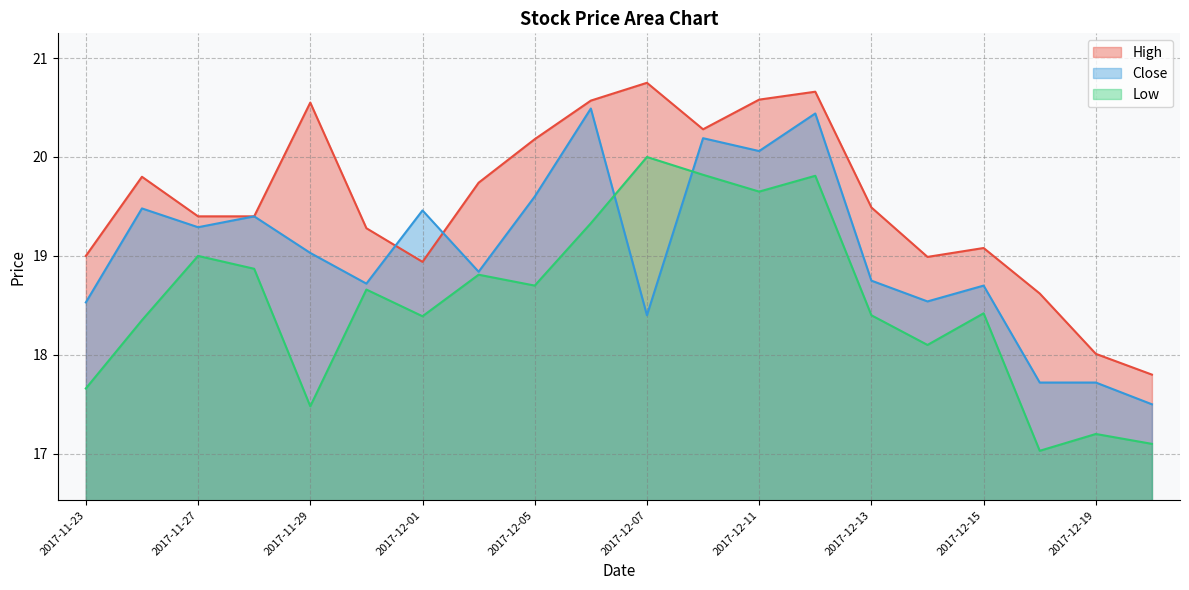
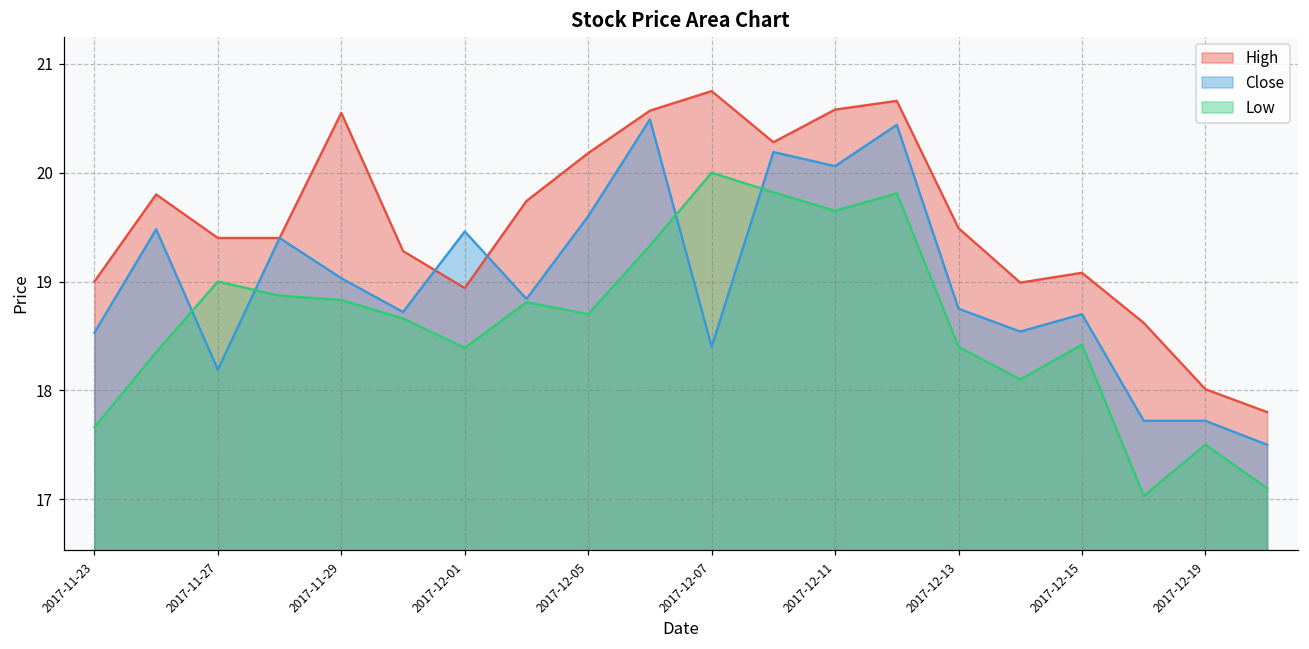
Close, 2017-11-27: 19.3 -> 18.2
Low, 2017-11-29: 17.5 -> 18.8
Low, 2017-12-19: 17.2 -> 17.5
